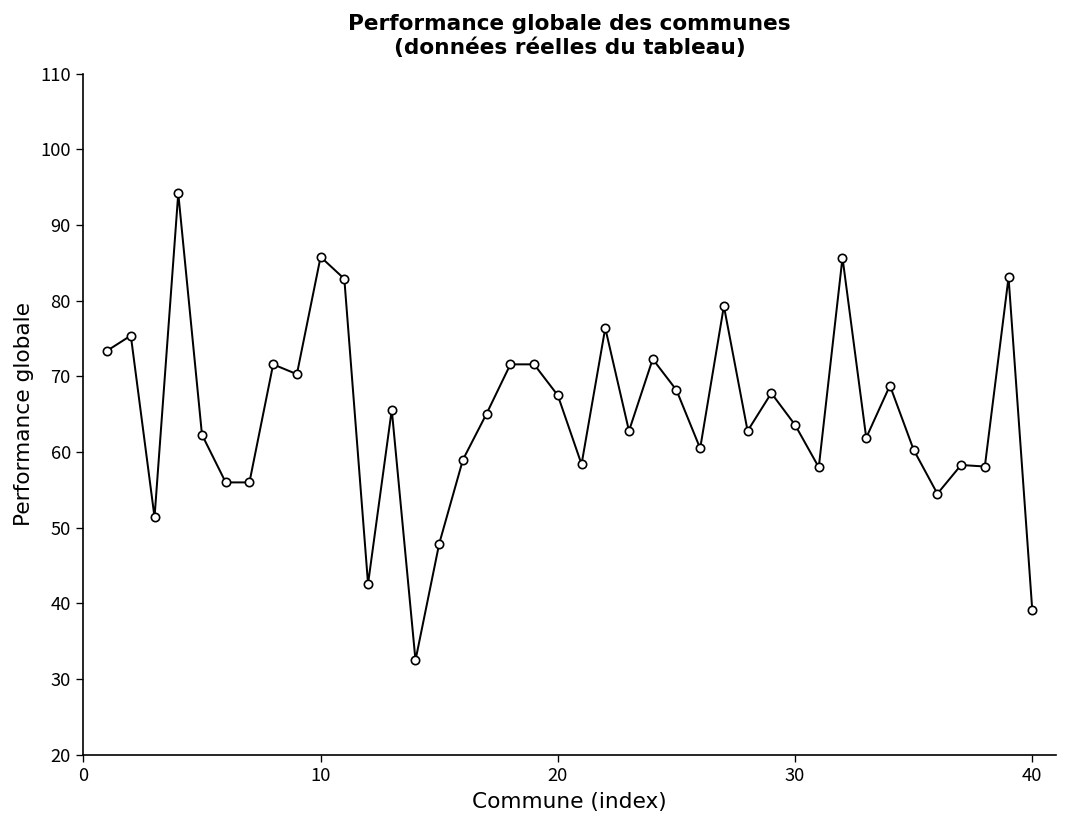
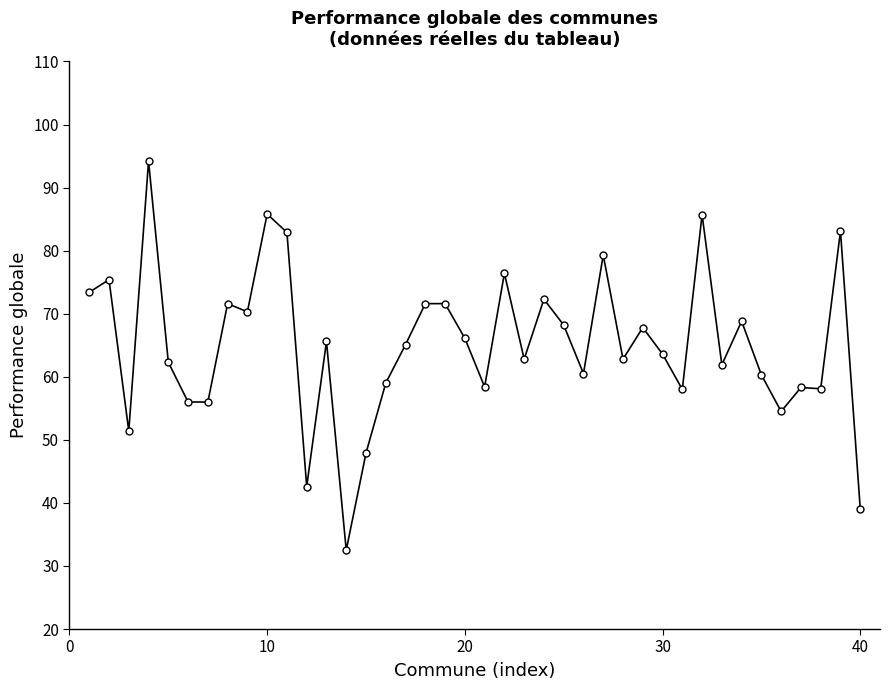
20: 68 -> 66
